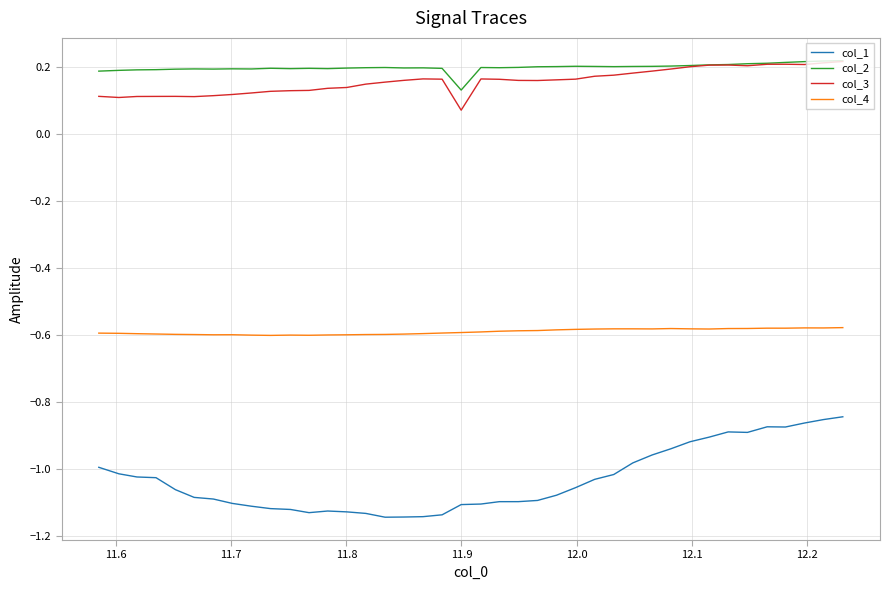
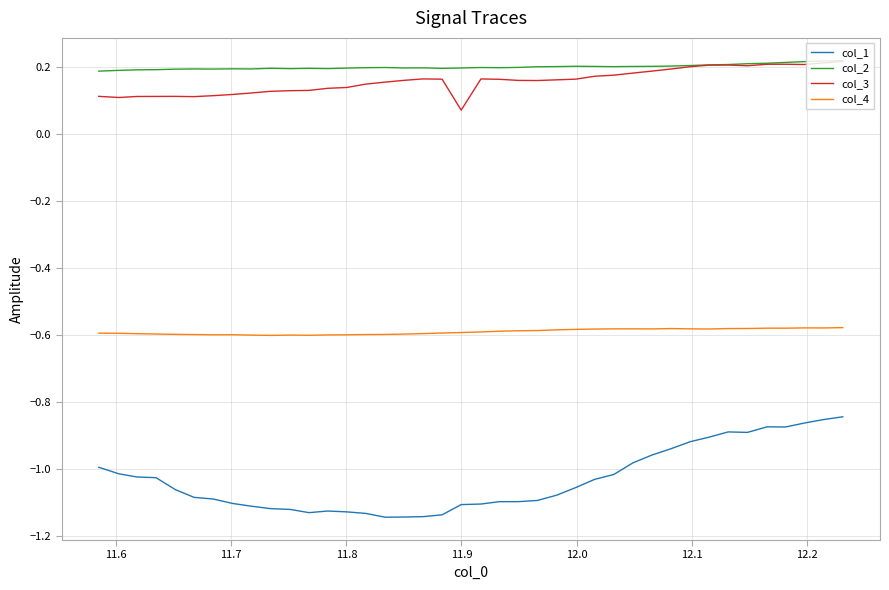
col_2, 11.9: 0.13 -> 0.20
